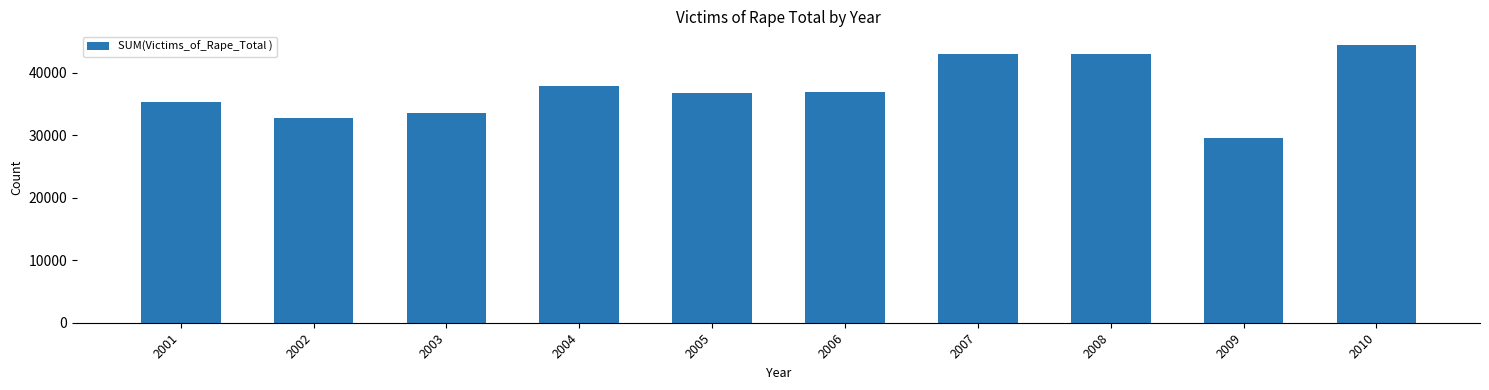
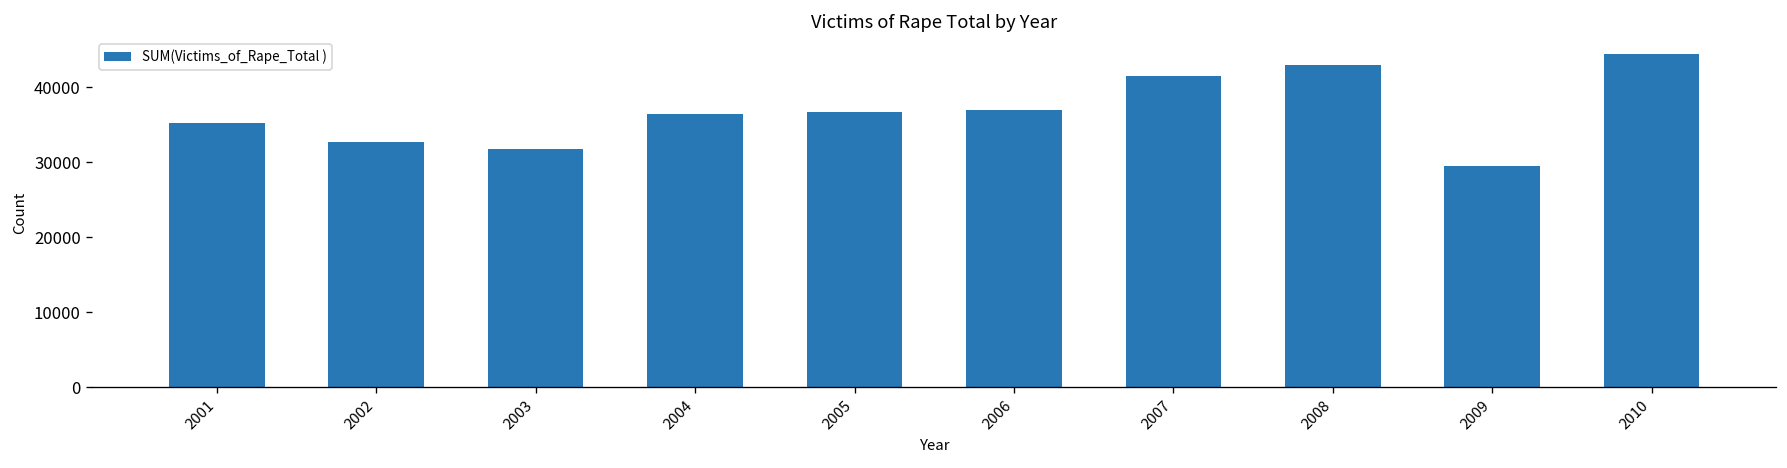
2003: 34000 -> 32000
2004: 38000 -> 36000
2007: 43000 -> 42000
